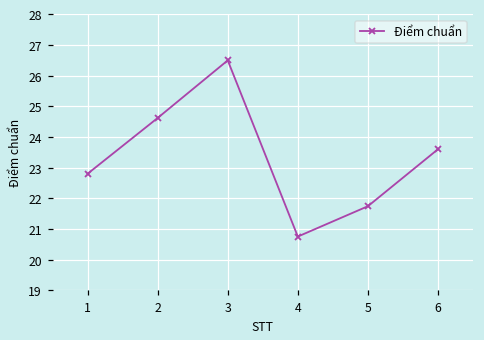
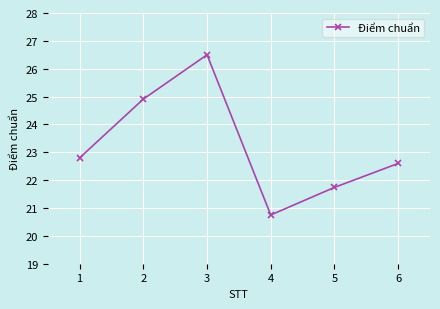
2: 24.6 -> 24.9
6: 23.6 -> 22.6
